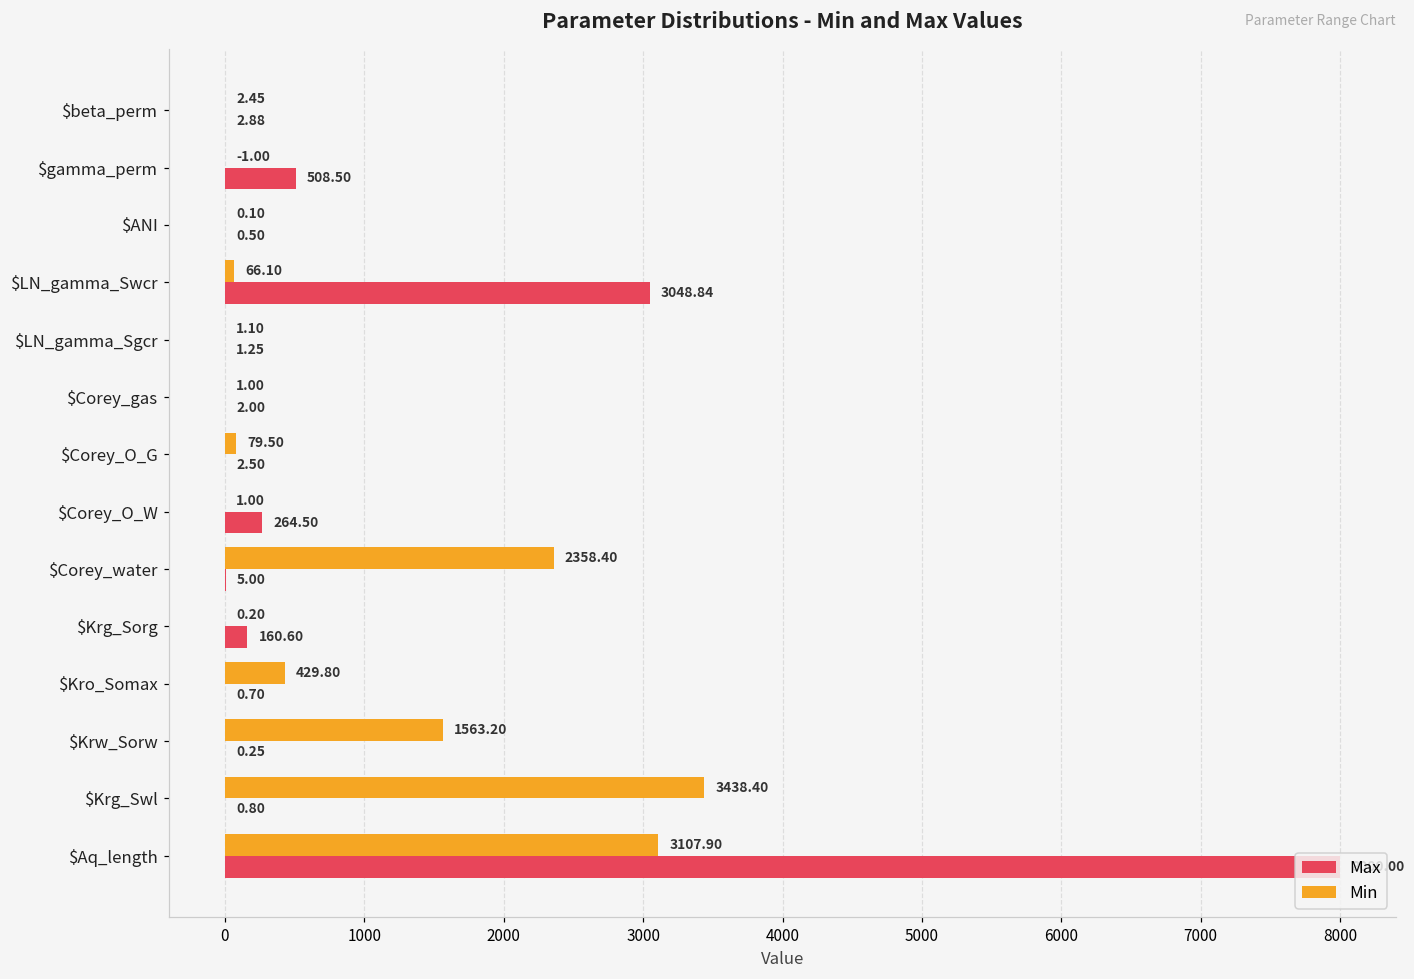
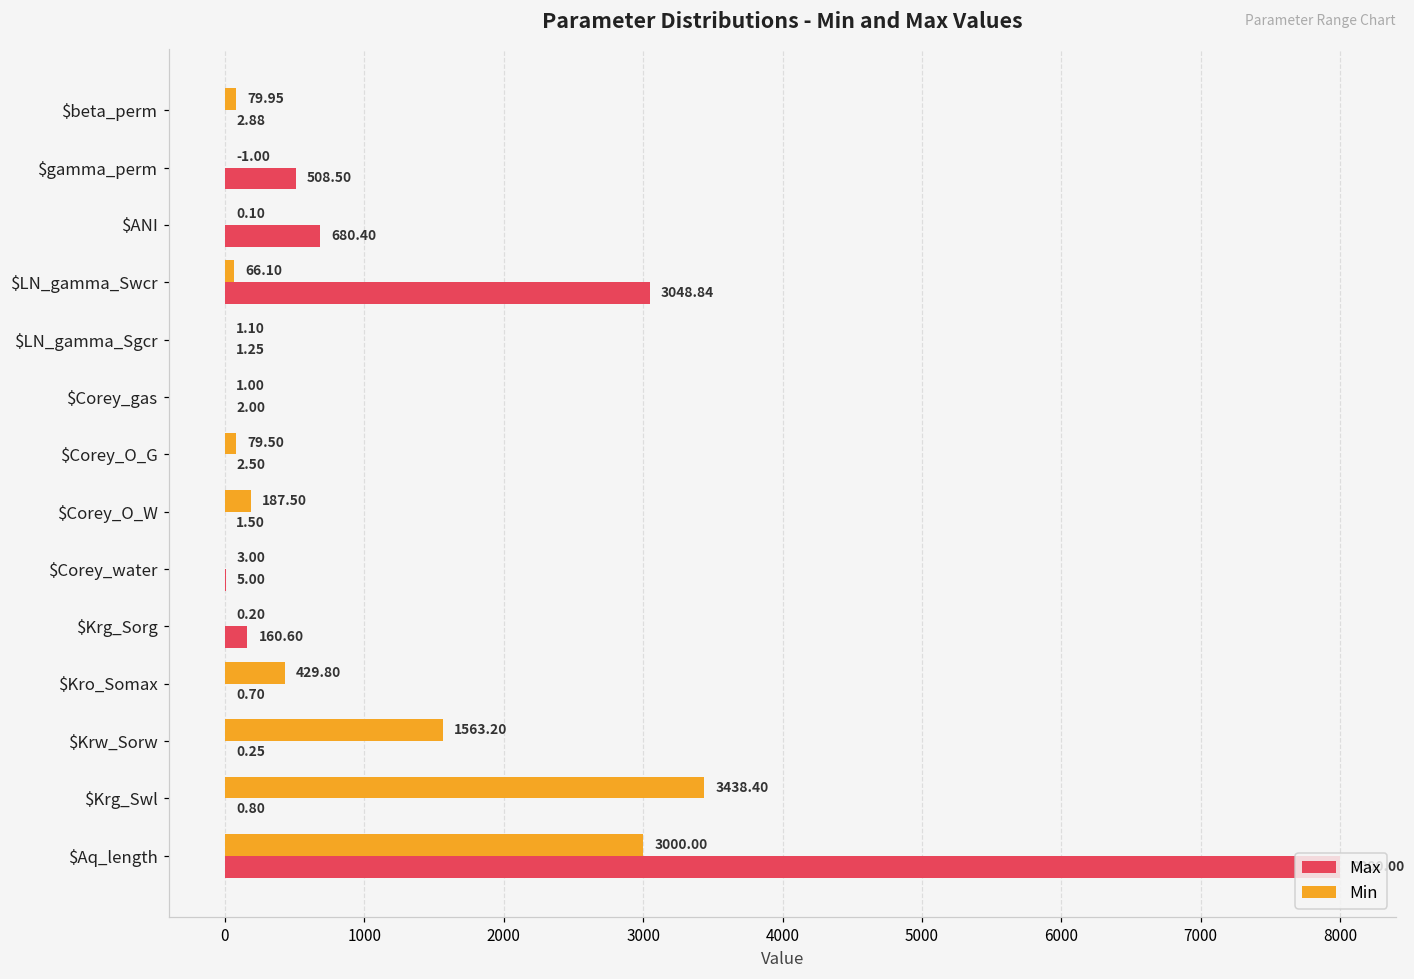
Min, $beta_perm: 2.45 -> 79.95
Max, $ANI: 0.50 -> 680.40
Min, $Corey_O_W: 1.00 -> 187.50
Max, $Corey_O_W: 264.50 -> 1.50
Min, $Corey_water: 2358.40 -> 3.00
Min, $Aq_length: 3107.90 -> 3000.00
